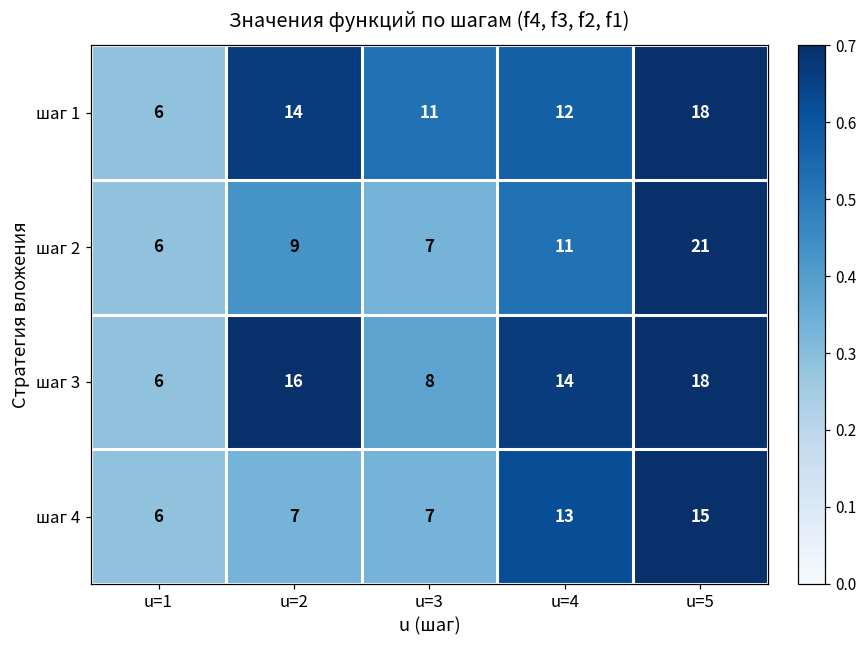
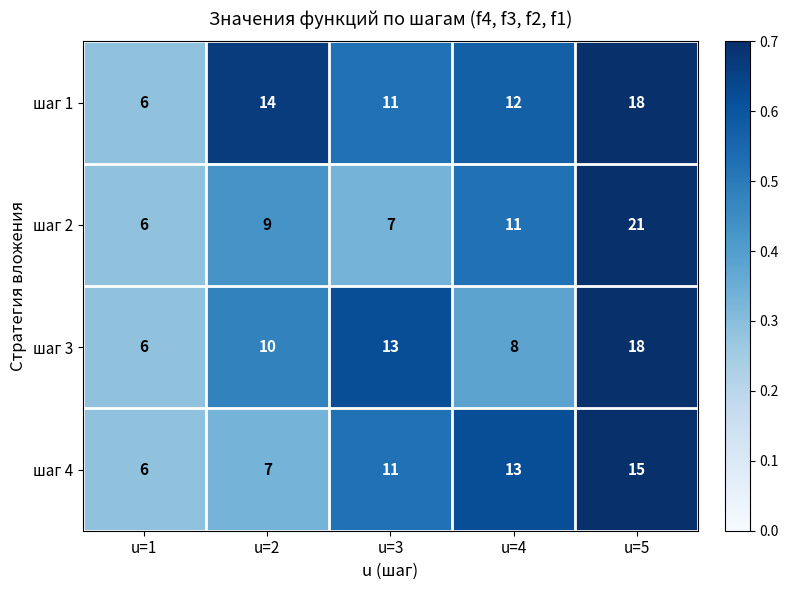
шаг 3, u=2: 16 -> 10
шаг 3, u=3: 8 -> 13
шаг 3, u=4: 14 -> 8
шаг 4, u=3: 7 -> 11
